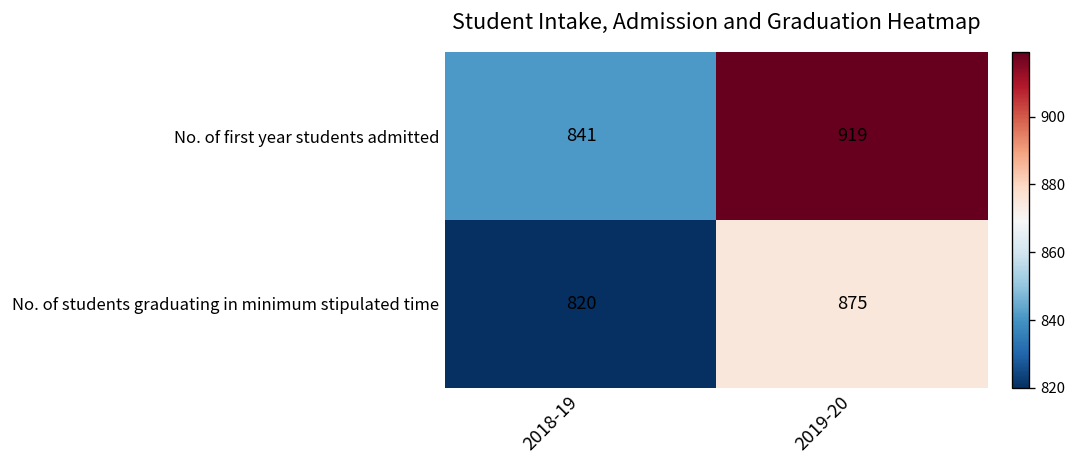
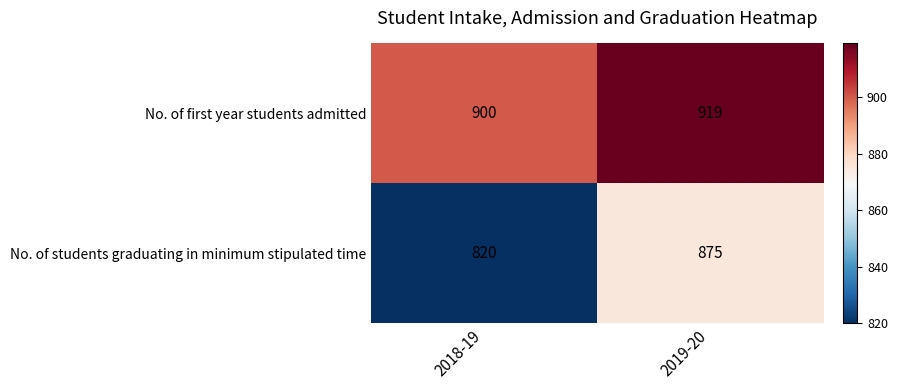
No. of first year students admitted, 2018-19: 841 -> 900
